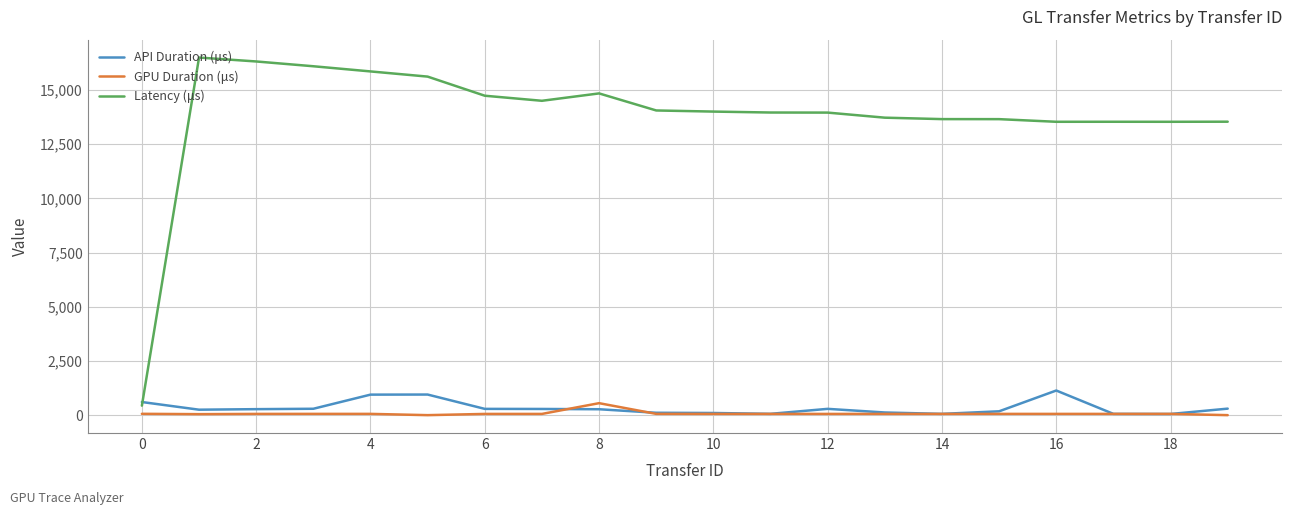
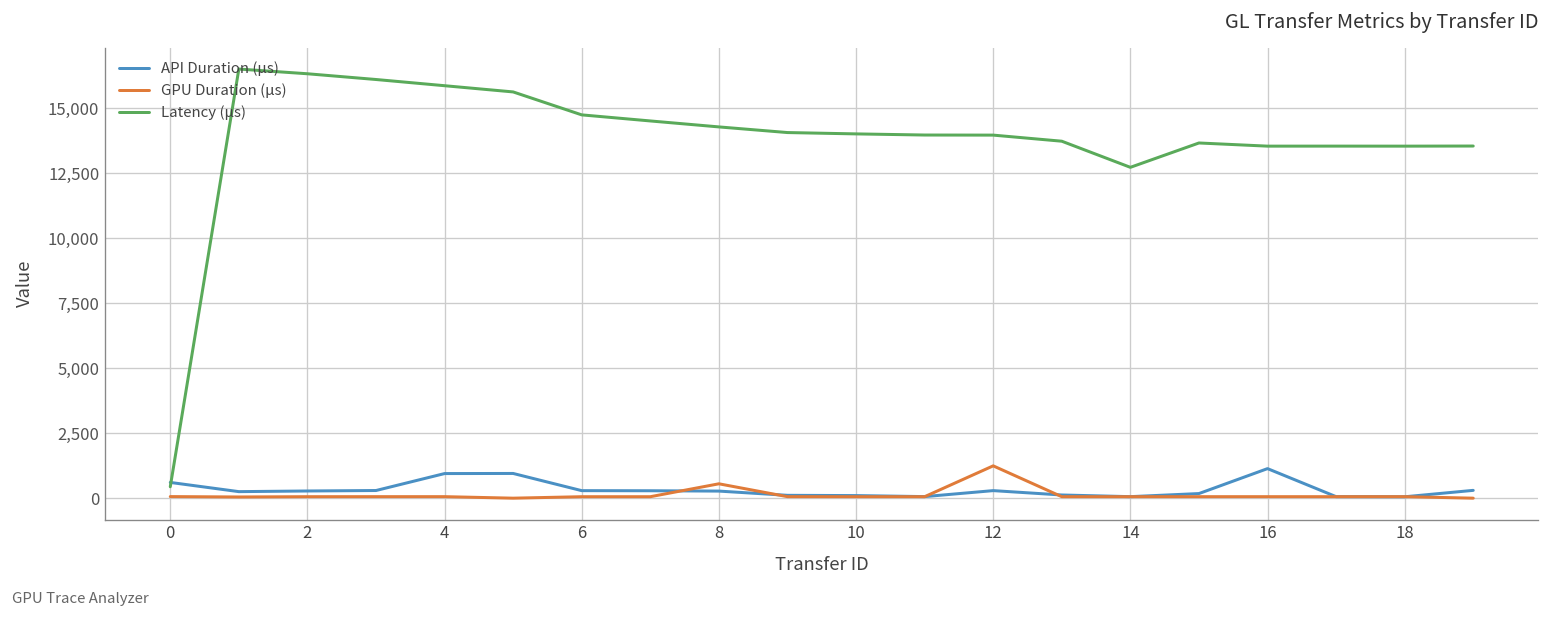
Latency (μs), 8: 14,800 -> 14,300
GPU Duration (μs), 12: 100 -> 1,200
Latency (μs), 14: 13,700 -> 12,700
